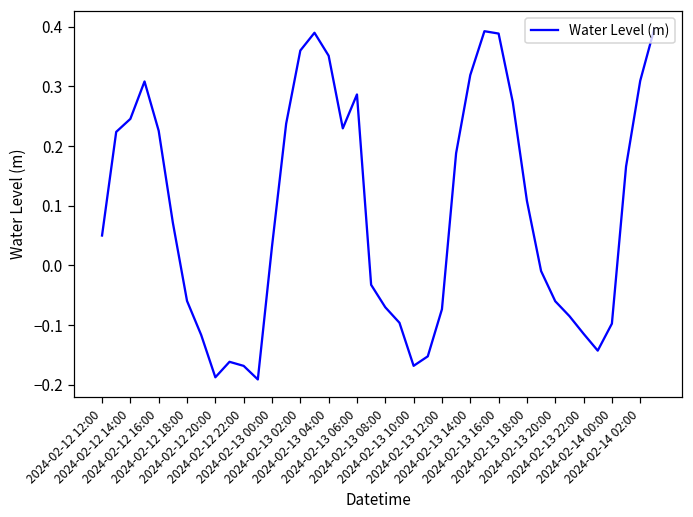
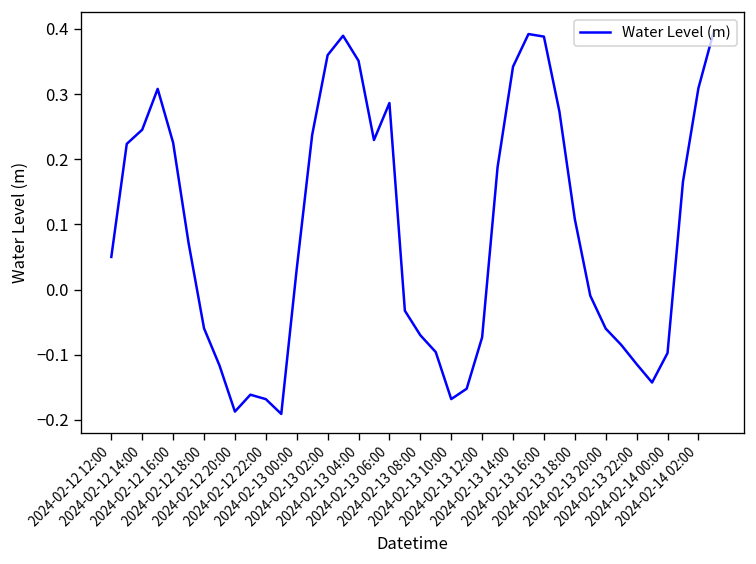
2024-02-13 14:00: 0.32 -> 0.34
